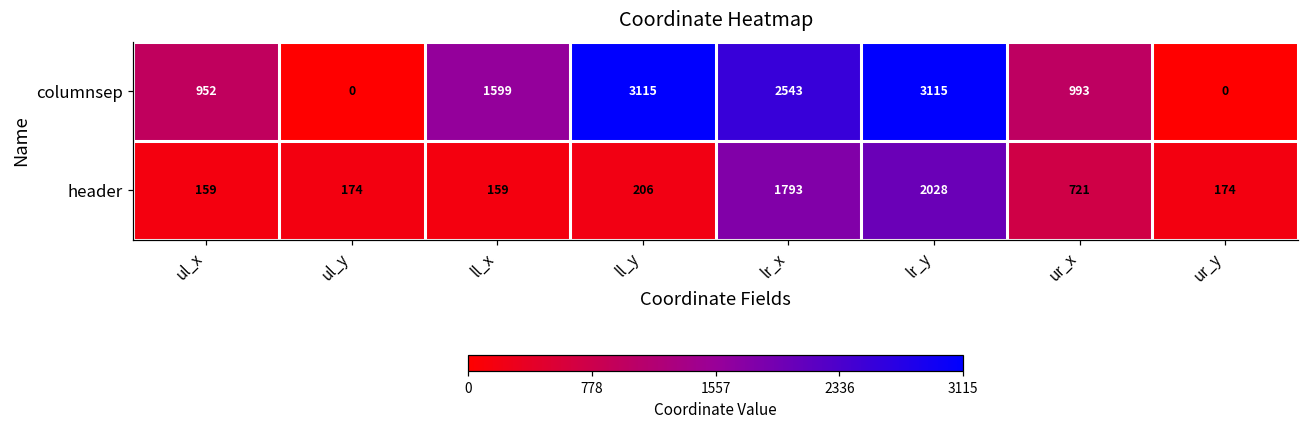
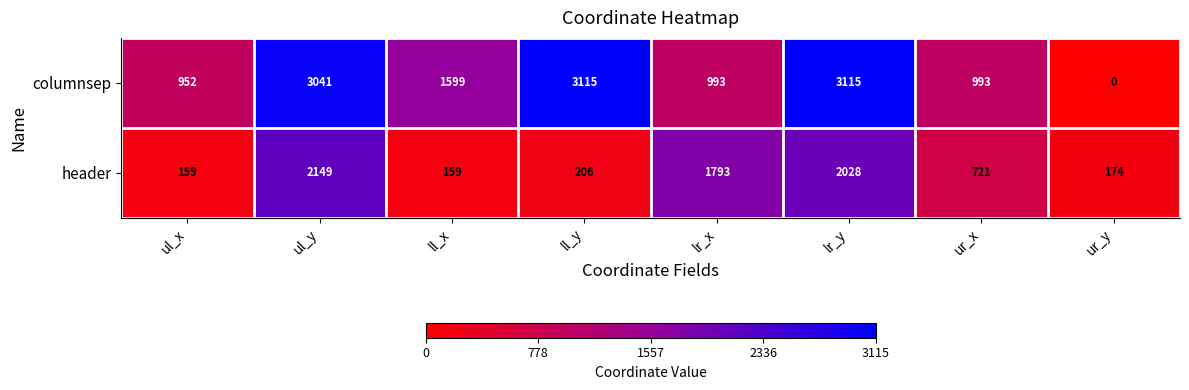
columnsep, ul_y: 0 -> 3041
columnsep, lr_x: 2543 -> 993
header, ul_y: 174 -> 2149
